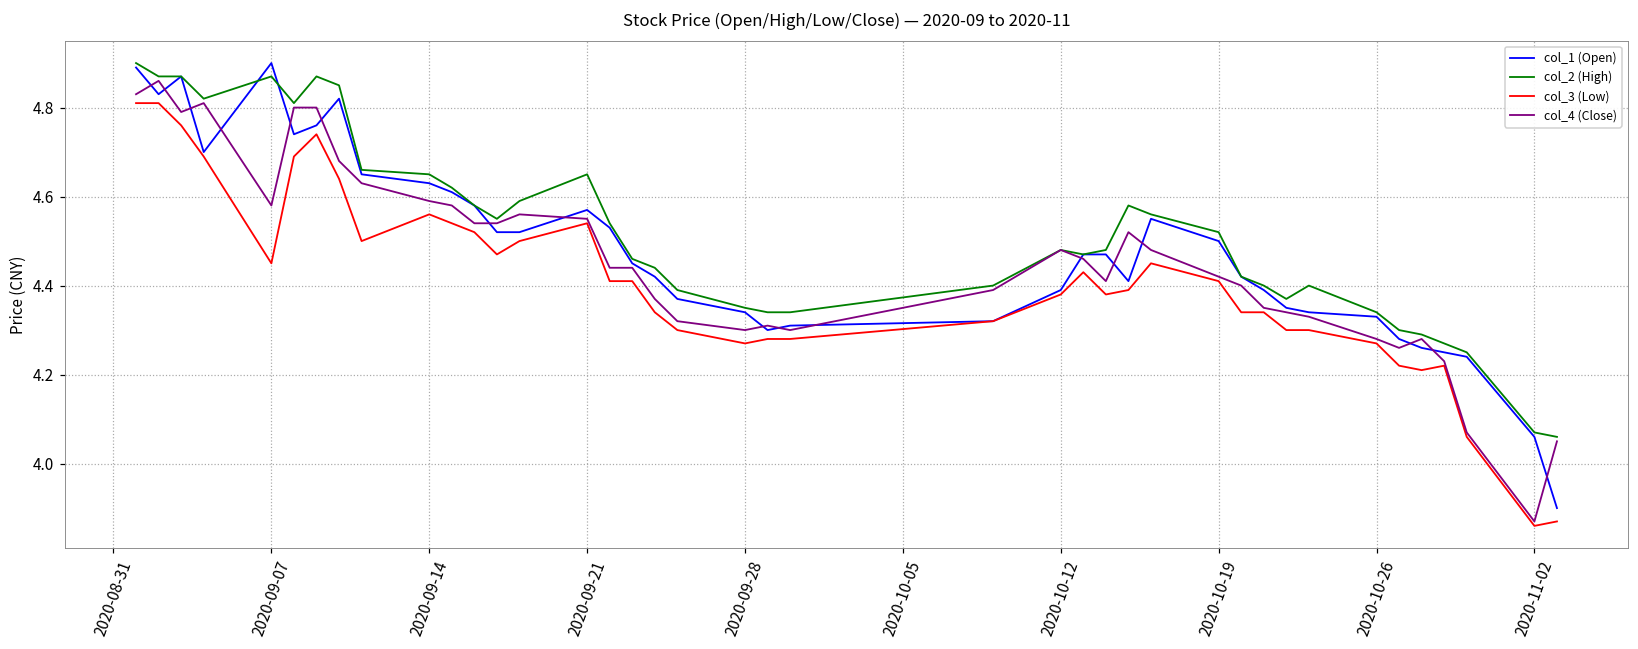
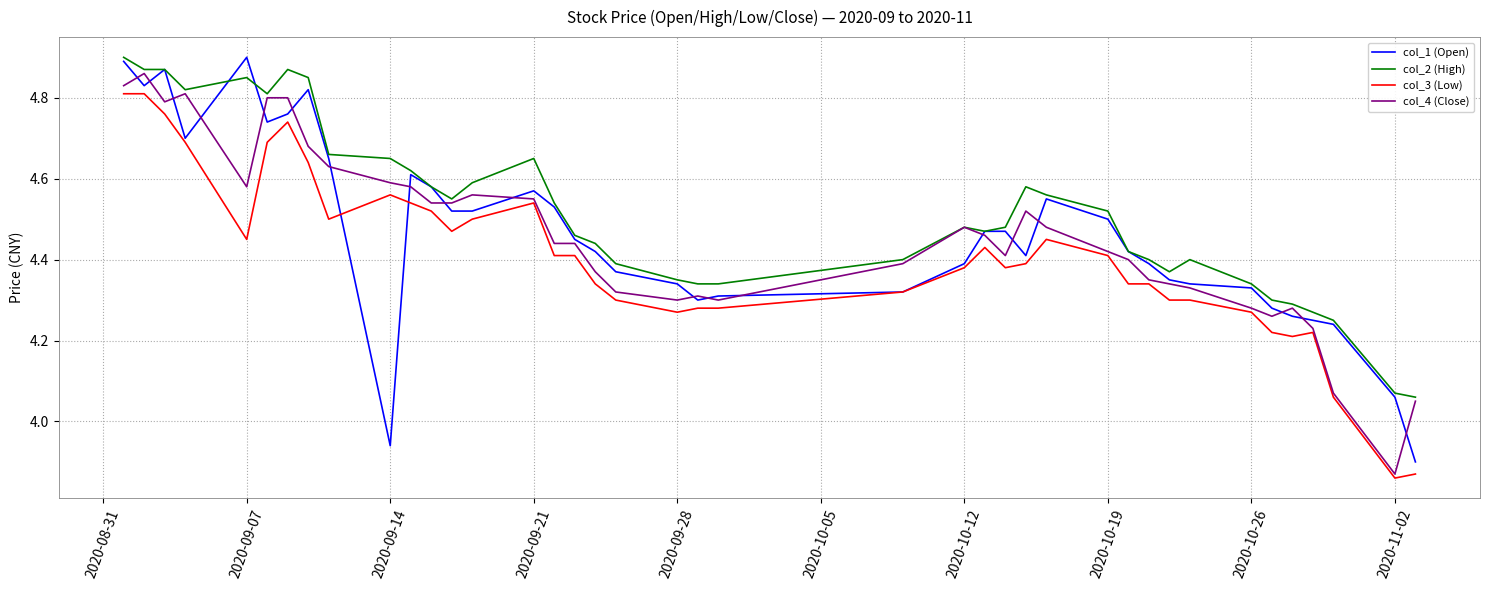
col_2 (High), 2020-09-07: 4.87 -> 4.85
col_1 (Open), 2020-09-14: 4.63 -> 3.94
